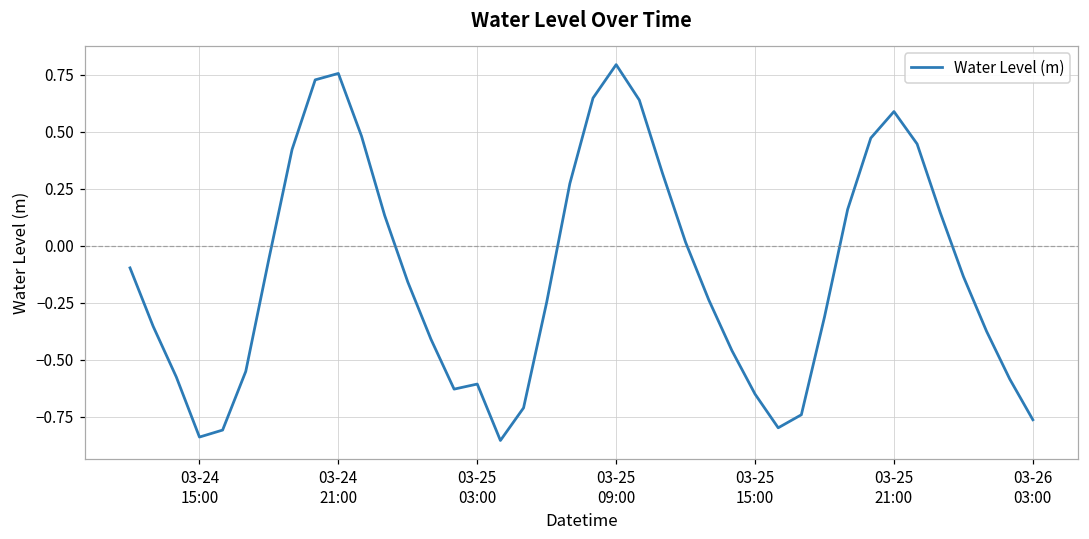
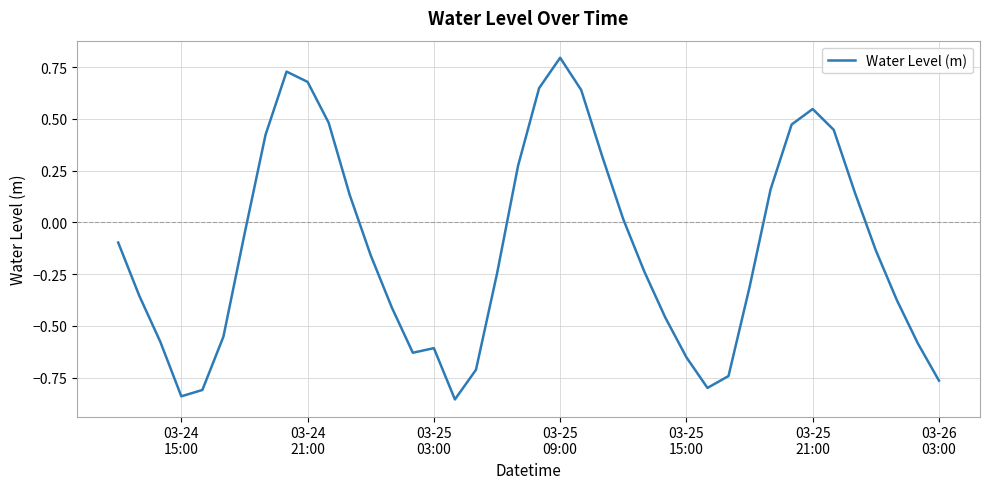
03-24 21:00: 0.76 -> 0.68
03-25 21:00: 0.59 -> 0.55
